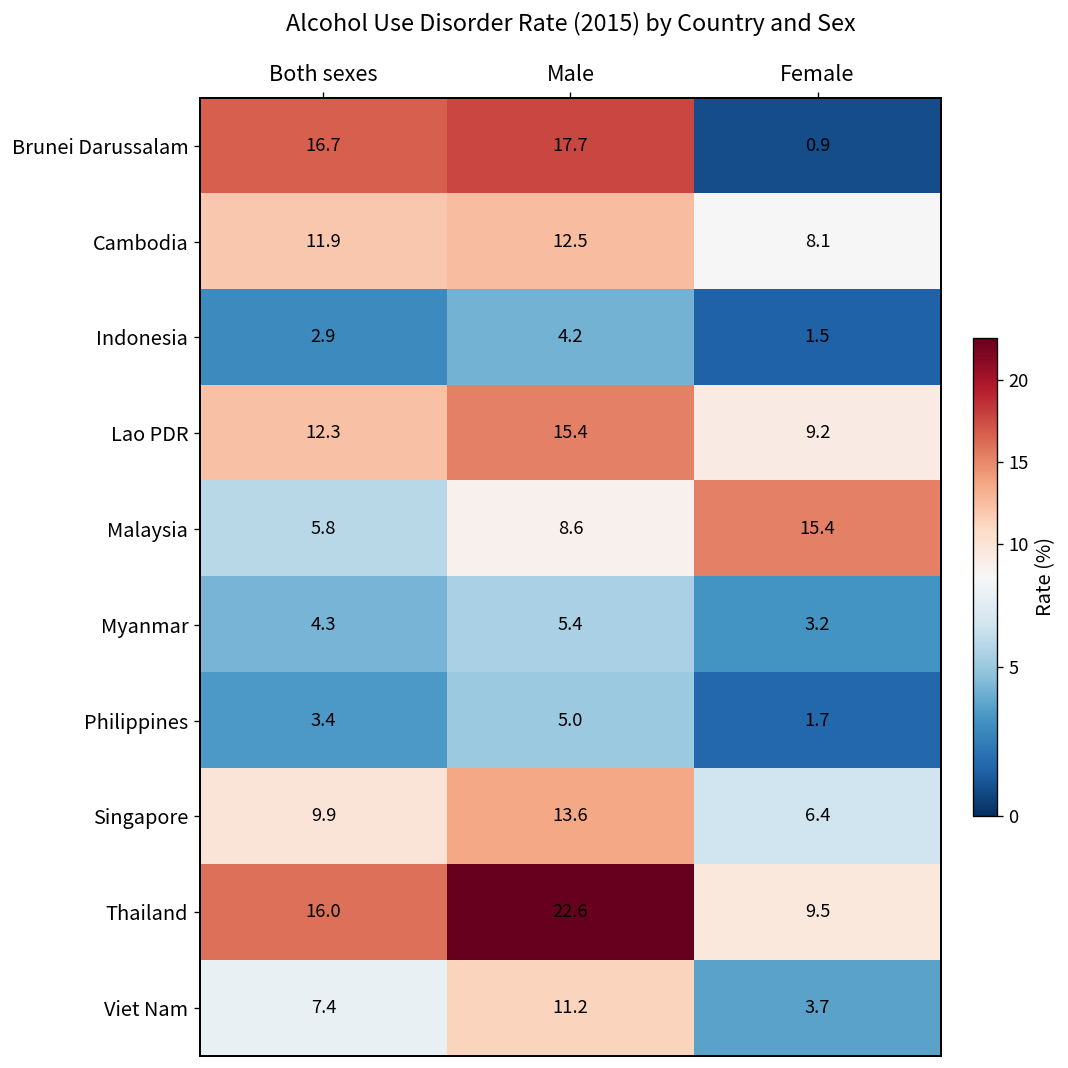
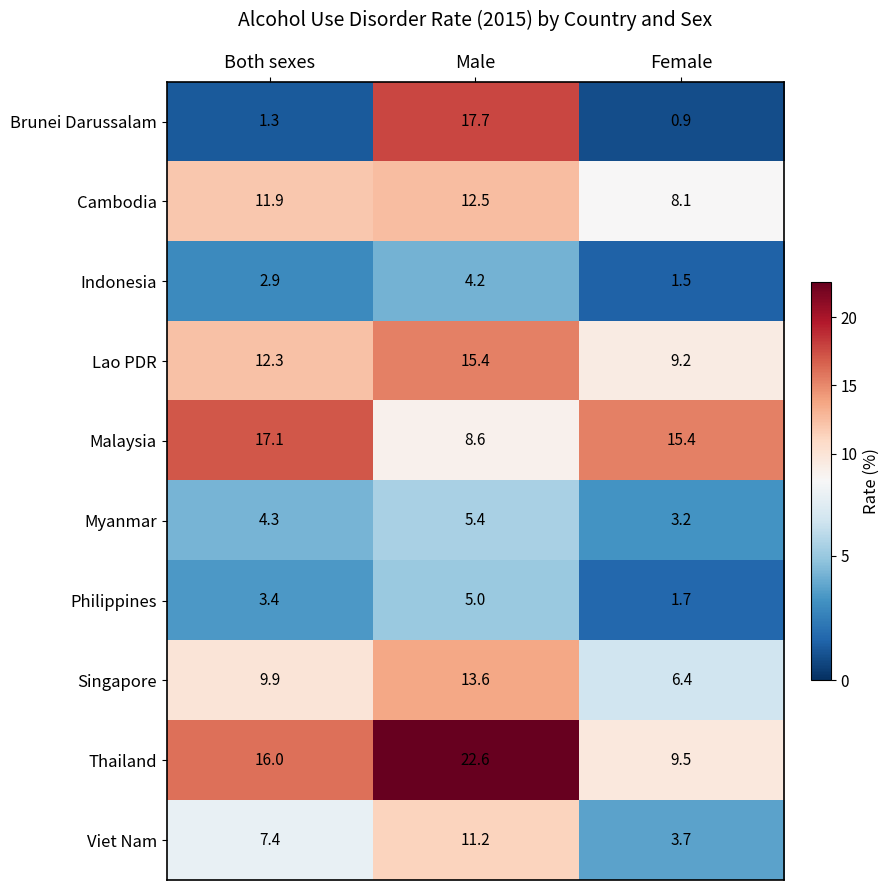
Brunei Darussalam, Both sexes: 16.7 -> 1.3
Malaysia, Both sexes: 5.8 -> 17.1
